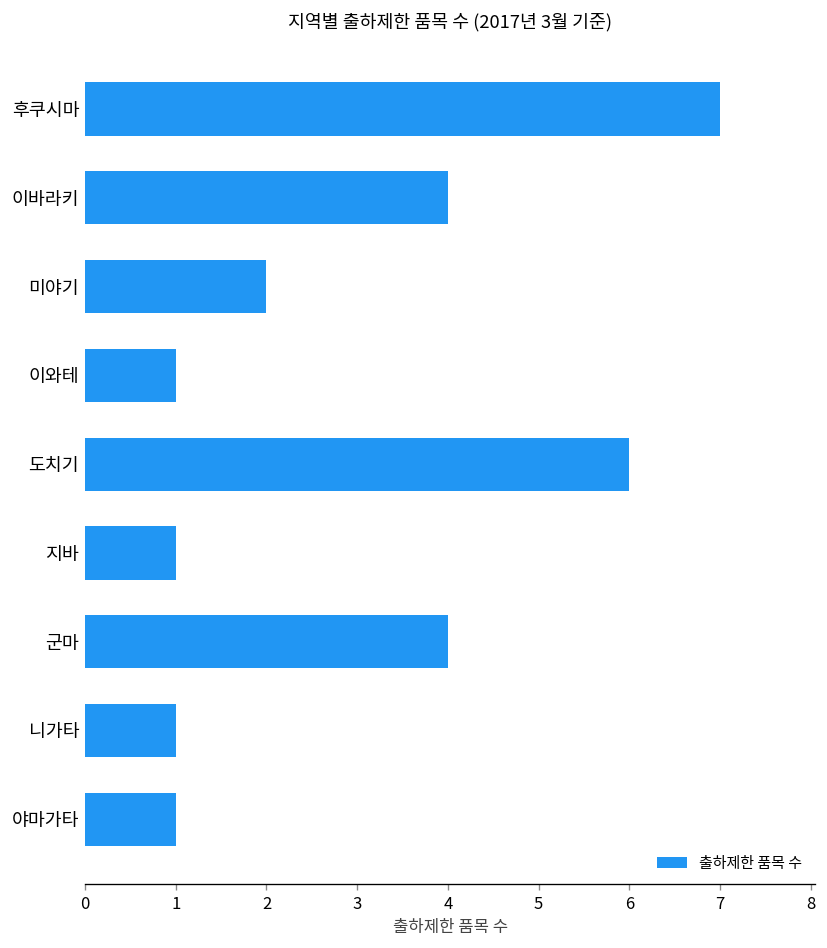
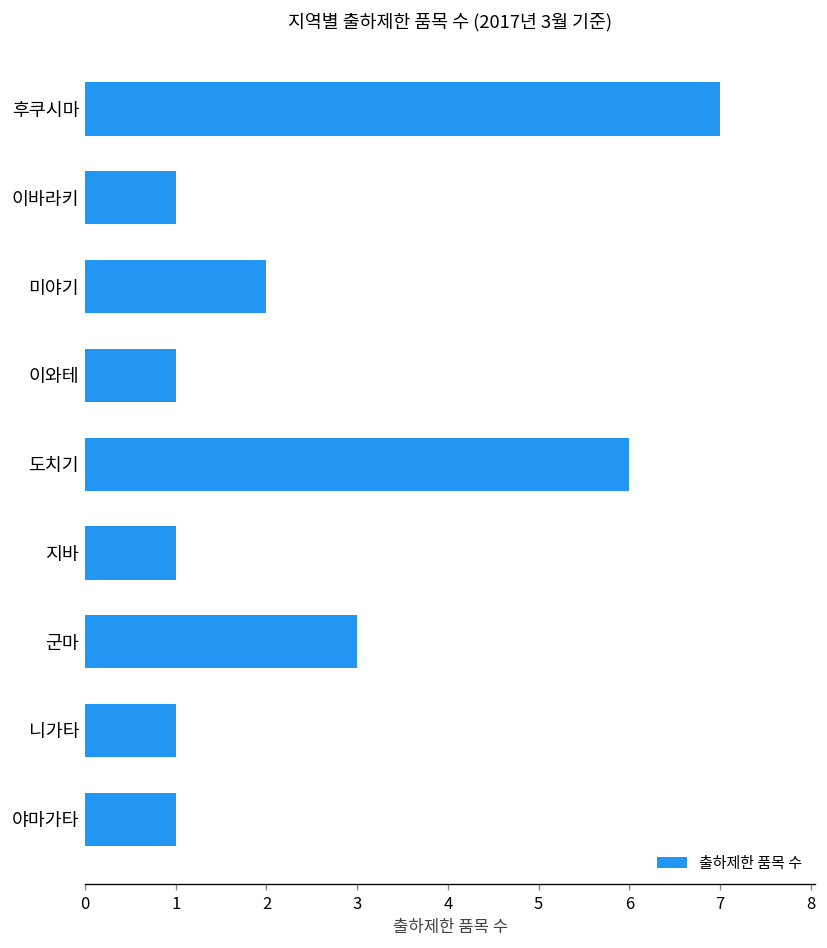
이바라키: 4 -> 1
군마: 4 -> 3
